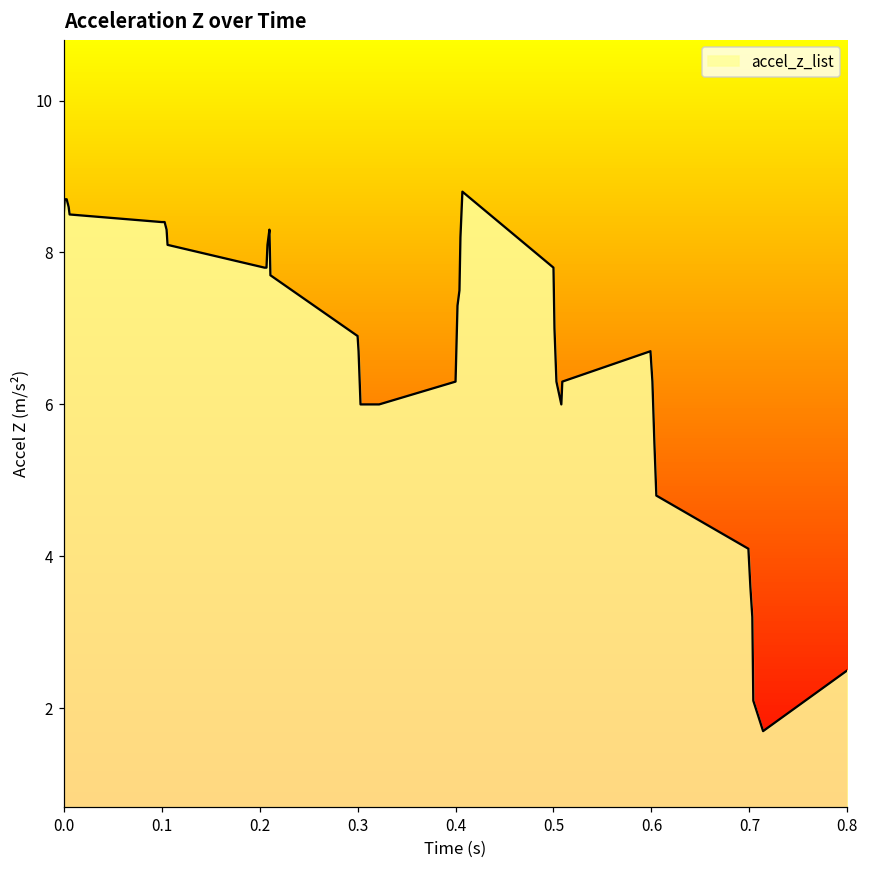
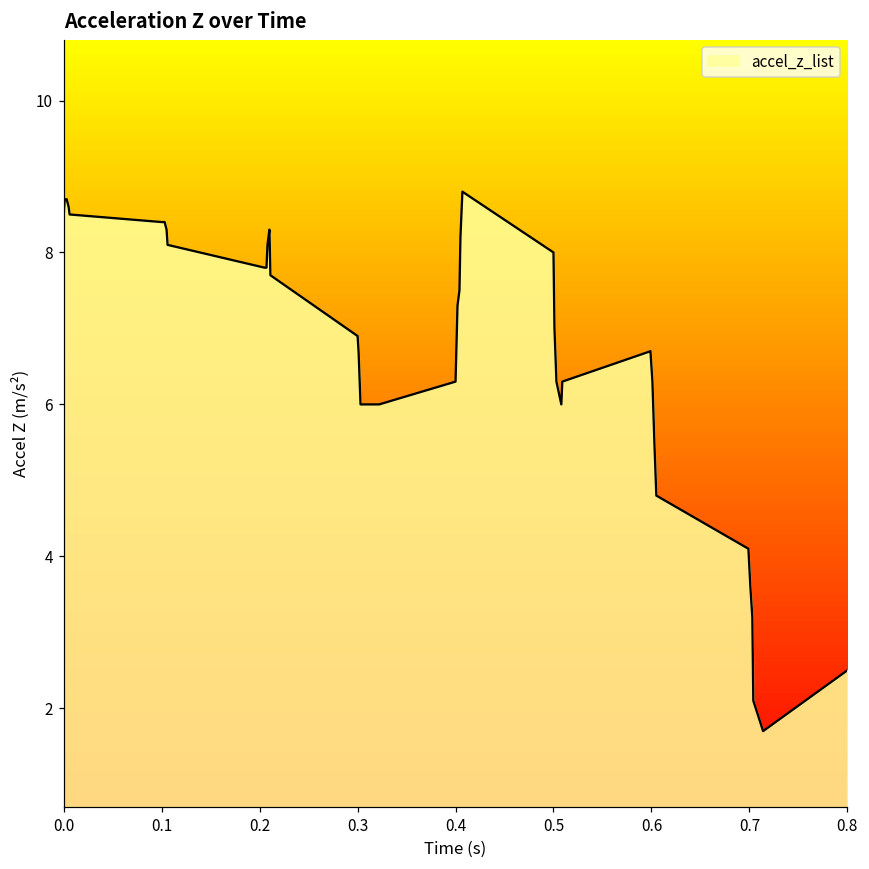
0.5: 7.8 -> 8.0
